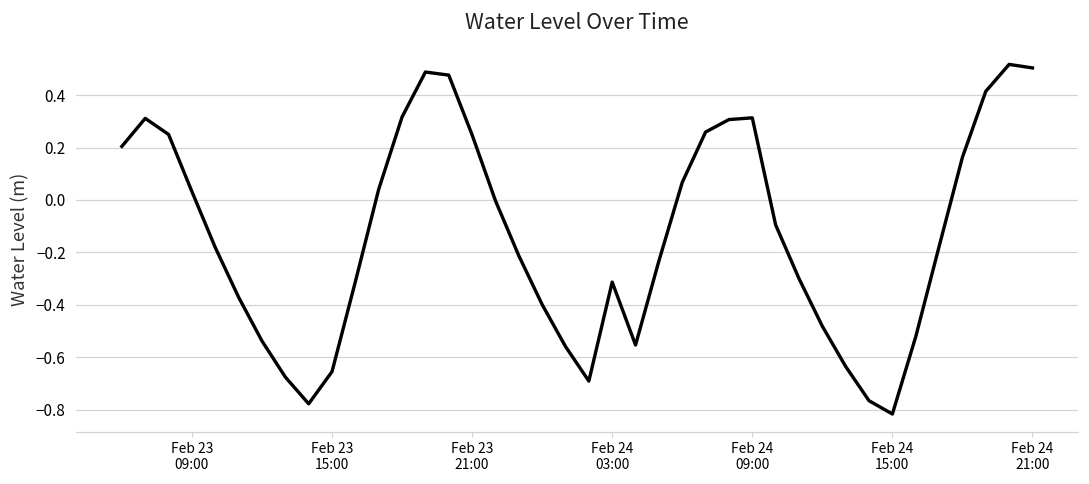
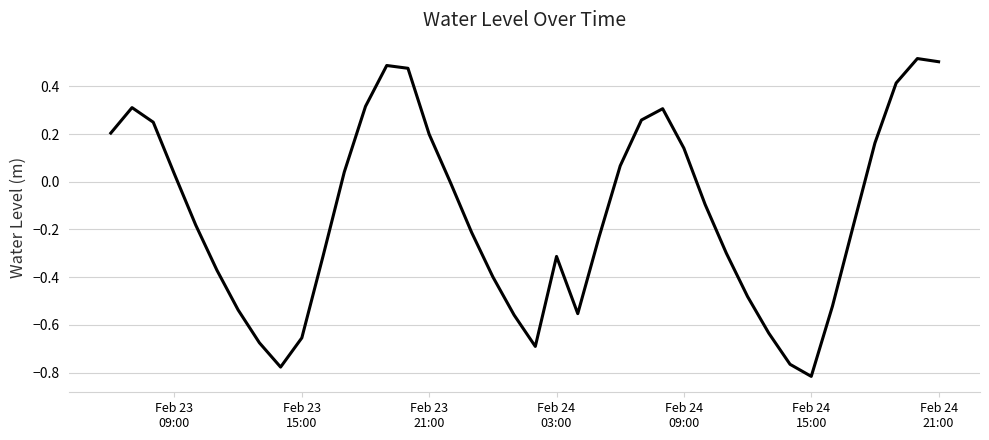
Feb 23 21:00: 0.25 -> 0.20
Feb 24 09:00: 0.31 -> 0.14
